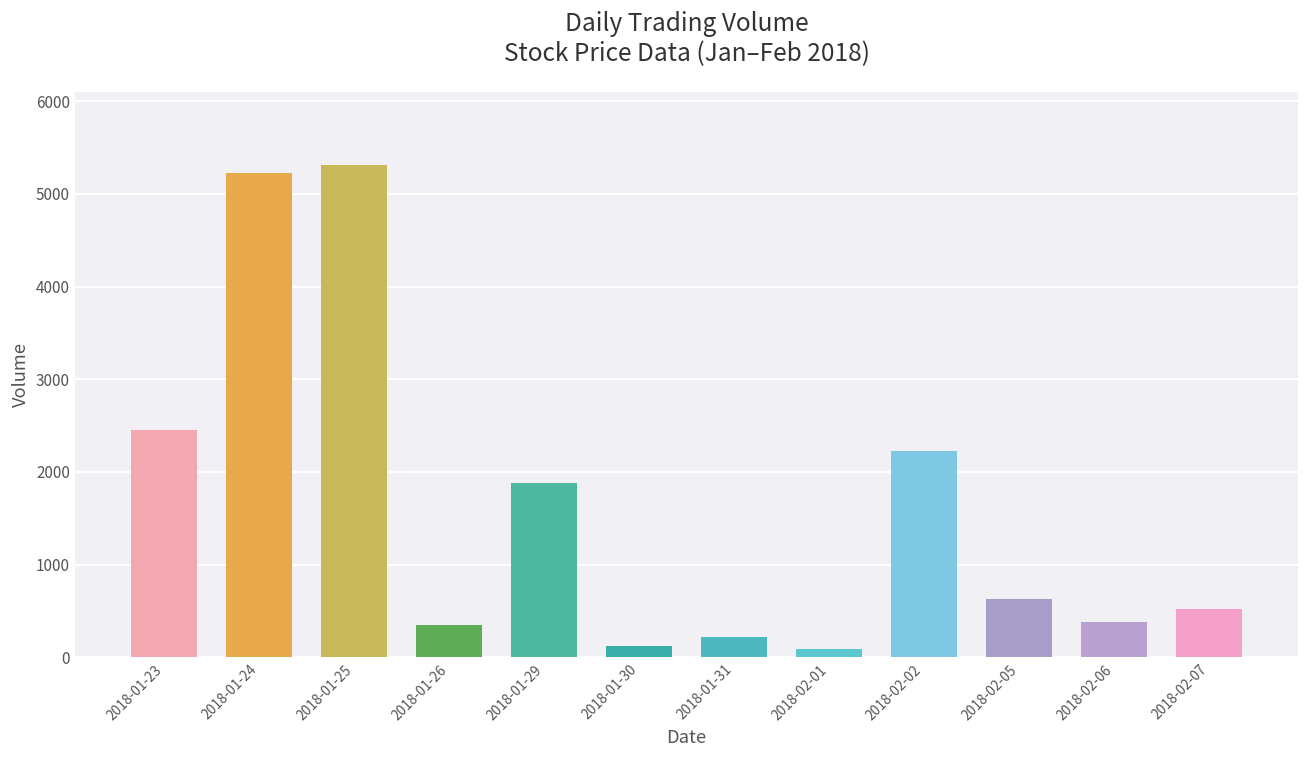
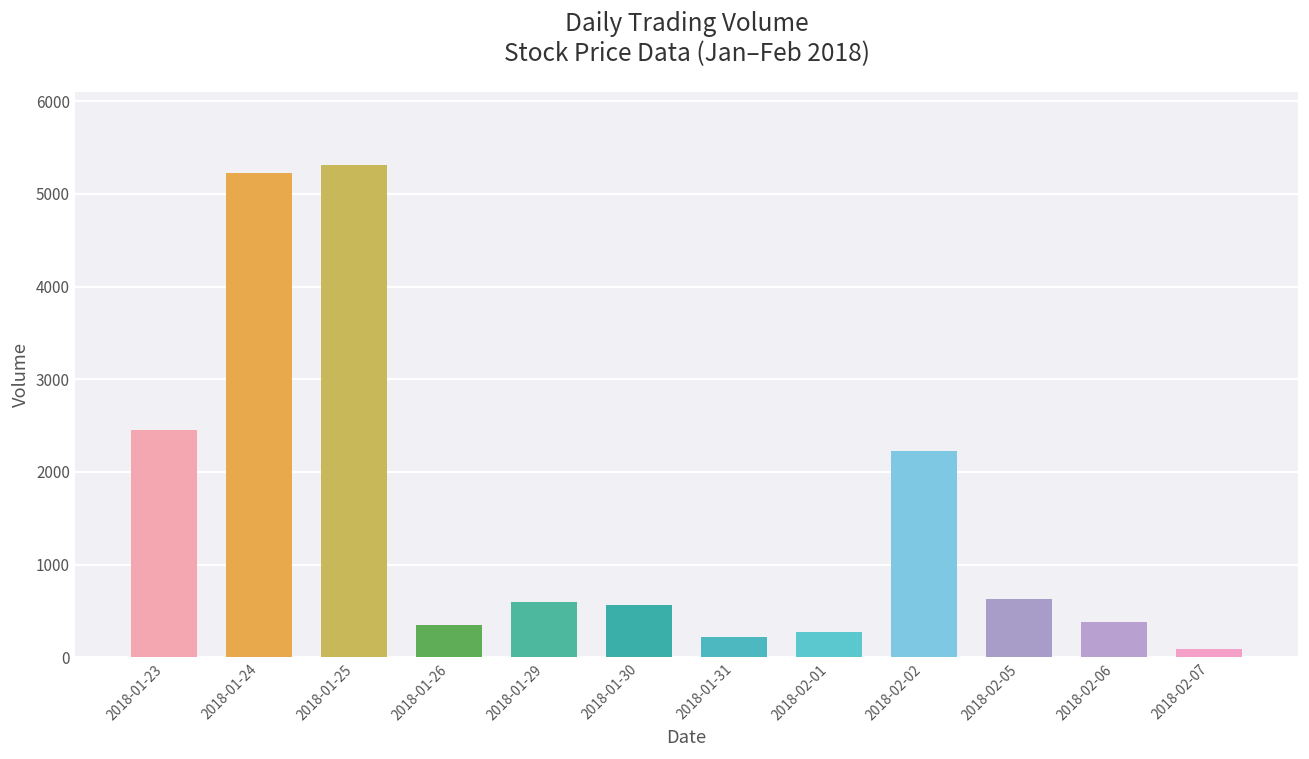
2018-01-29: 1900 -> 600
2018-01-30: 100 -> 600
2018-02-01: 100 -> 300
2018-02-07: 500 -> 100
